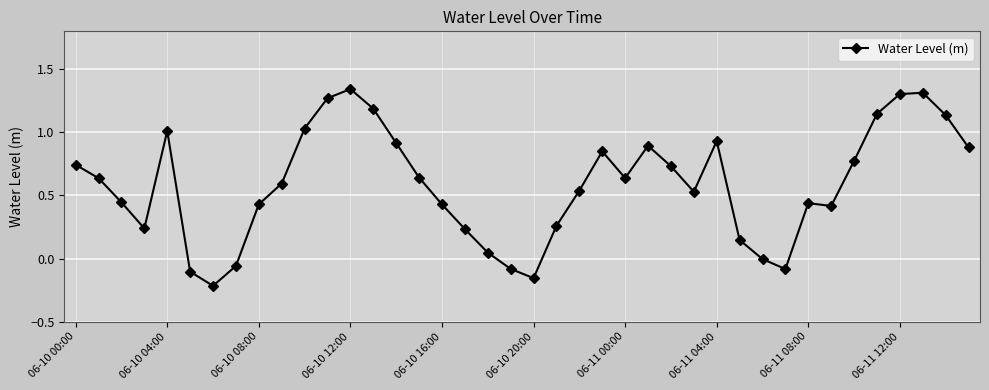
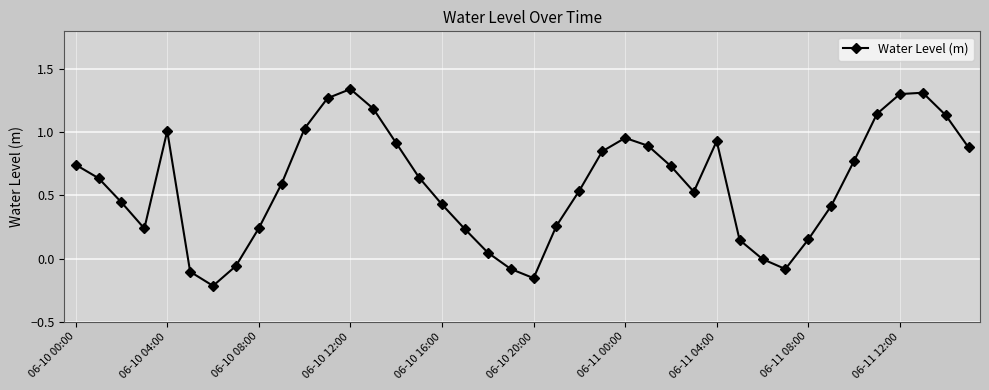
06-10 08:00: 0.43 -> 0.24
06-11 00:00: 0.64 -> 0.96
06-11 08:00: 0.44 -> 0.15
